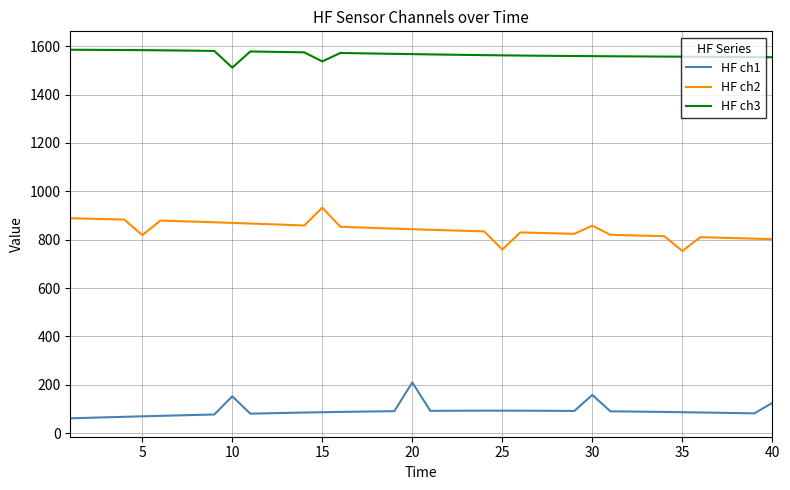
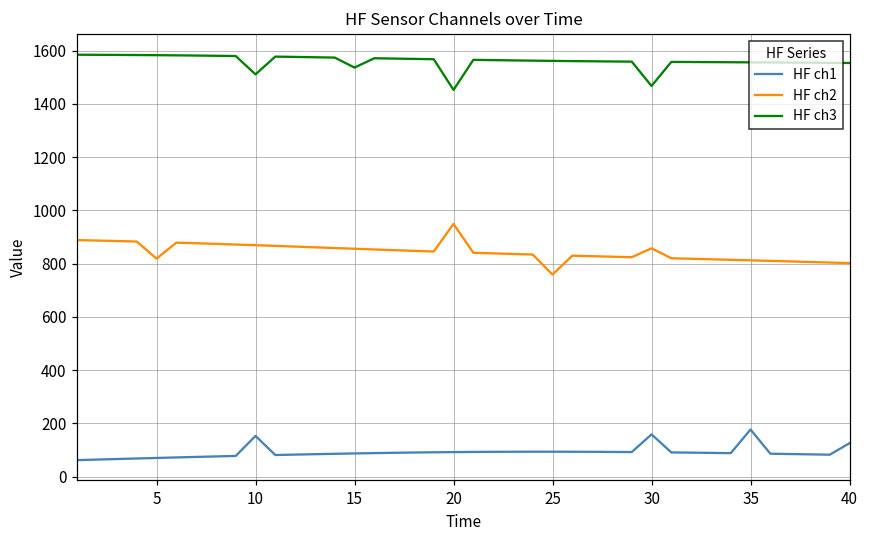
HF ch2, 15: 930 -> 860
HF ch1, 20: 210 -> 90
HF ch2, 20: 840 -> 950
HF ch3, 20: 1570 -> 1450
HF ch3, 30: 1560 -> 1470
HF ch1, 35: 90 -> 180
HF ch2, 35: 750 -> 810
